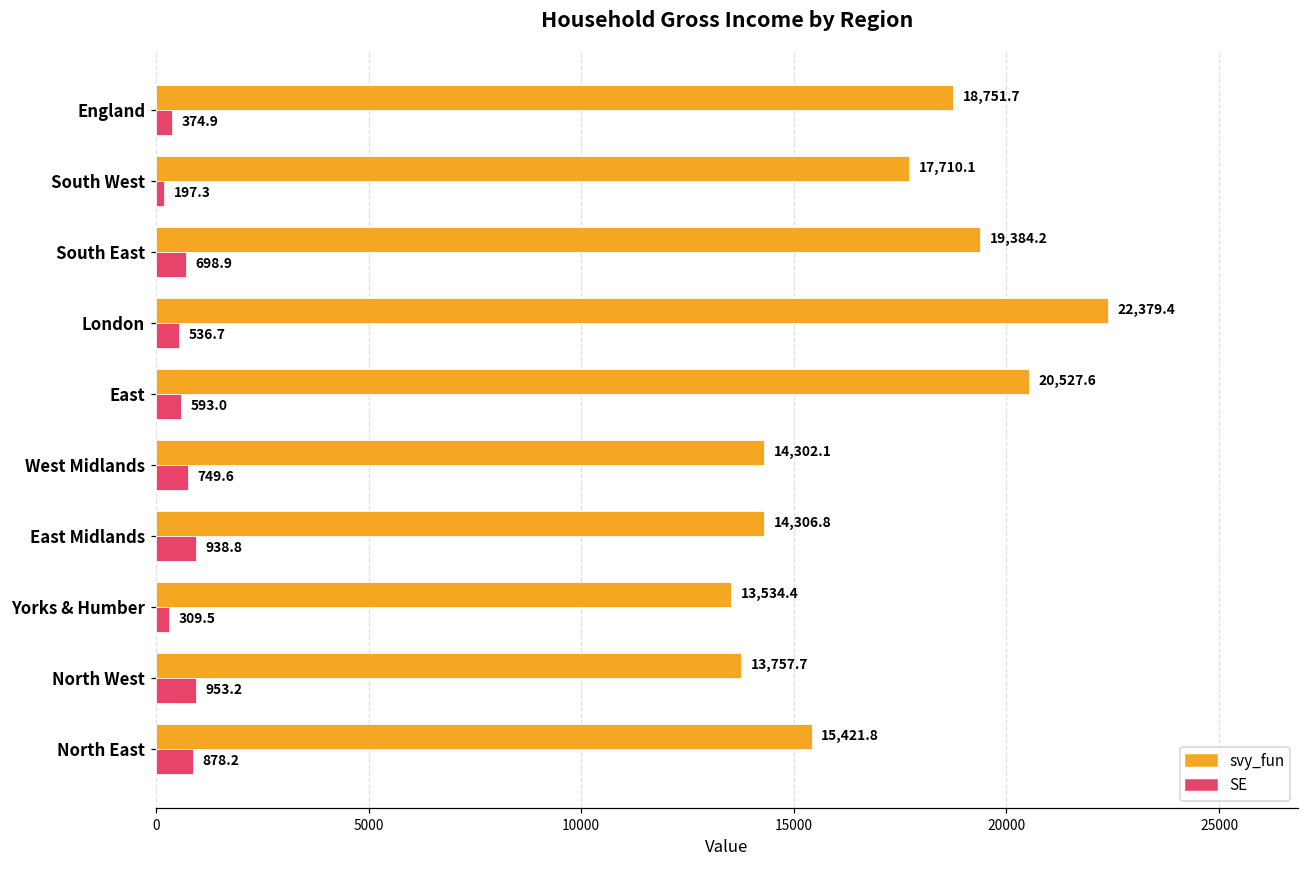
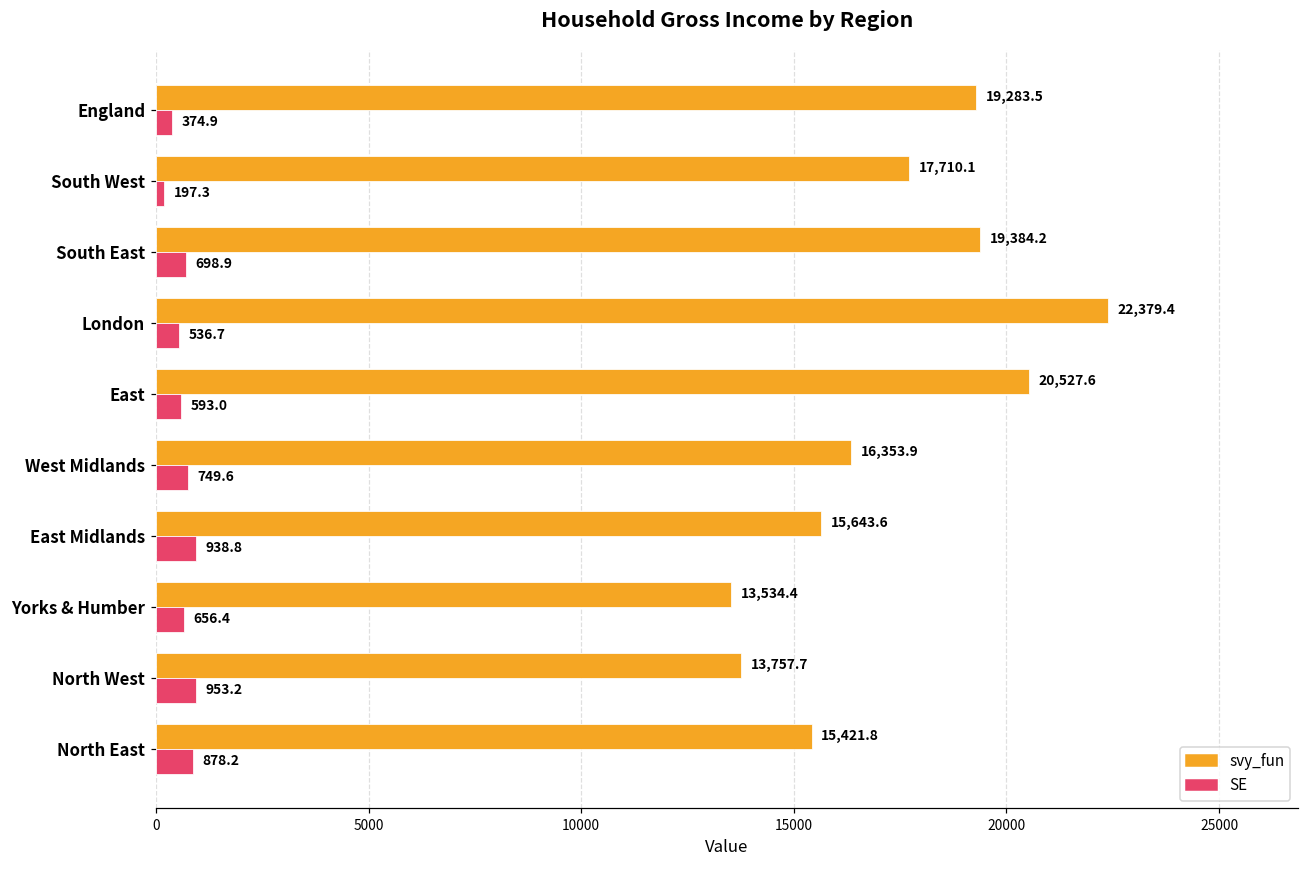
svy_fun, England: 18,751.7 -> 19,283.5
svy_fun, West Midlands: 14,302.1 -> 16,353.9
svy_fun, East Midlands: 14,306.8 -> 15,643.6
SE, Yorks & Humber: 309.5 -> 656.4
